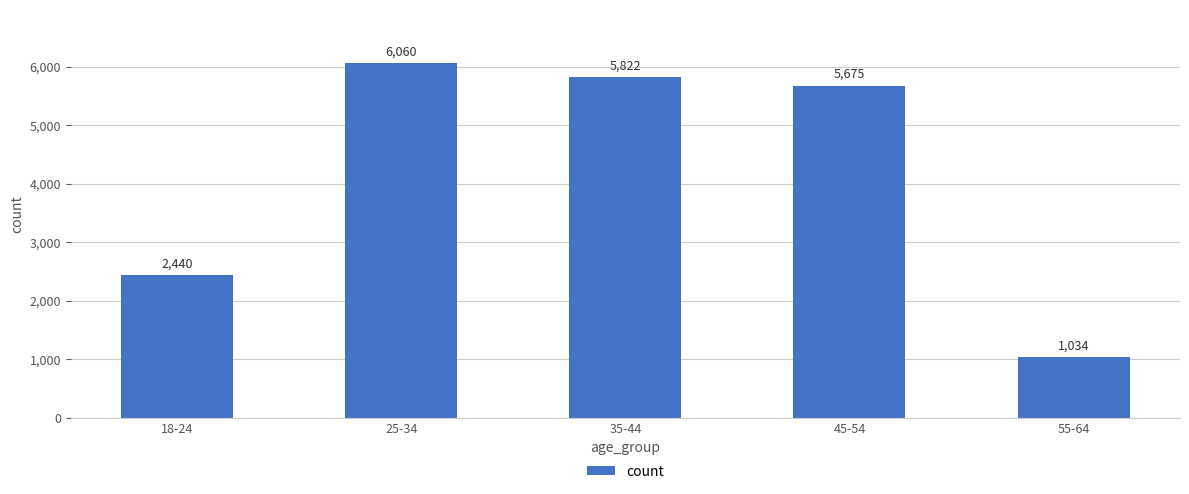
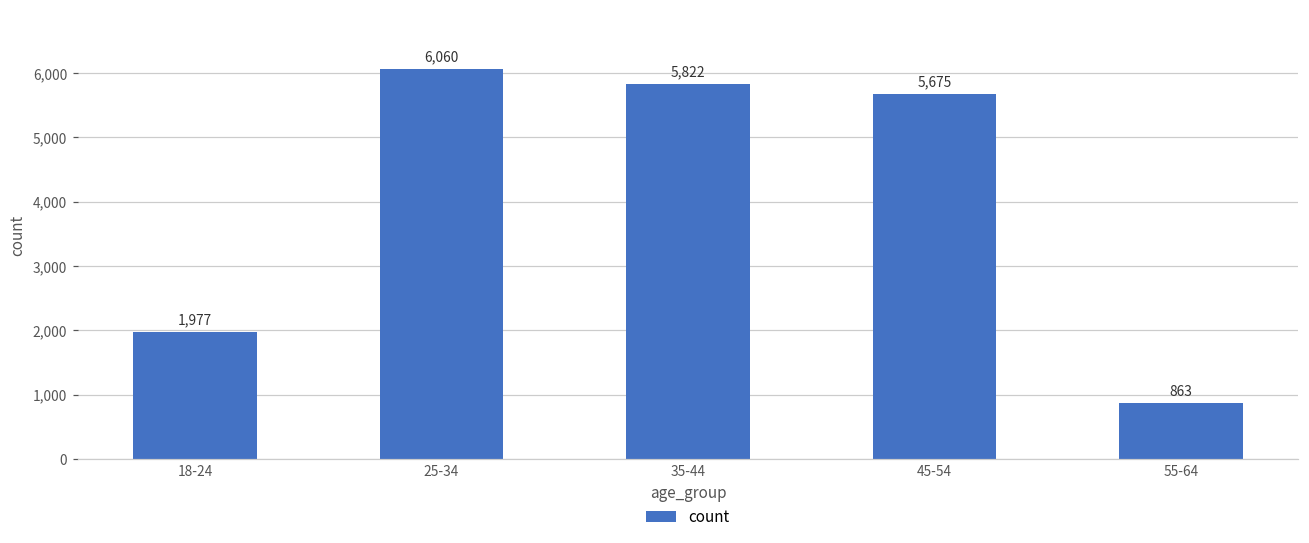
18-24: 2,440 -> 1,977
55-64: 1,034 -> 863
